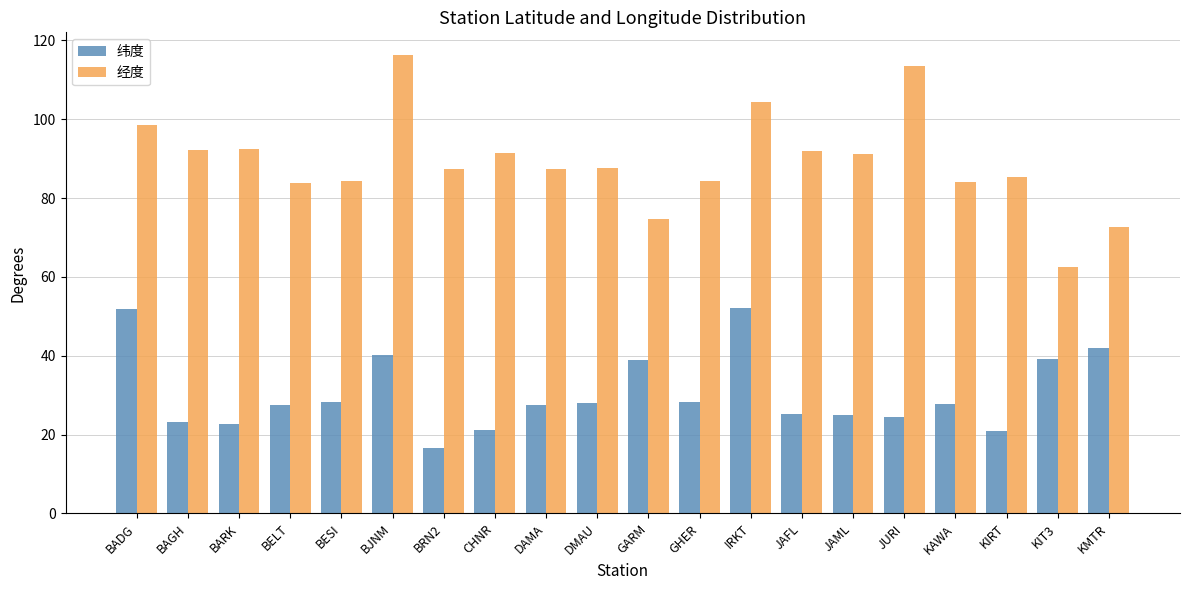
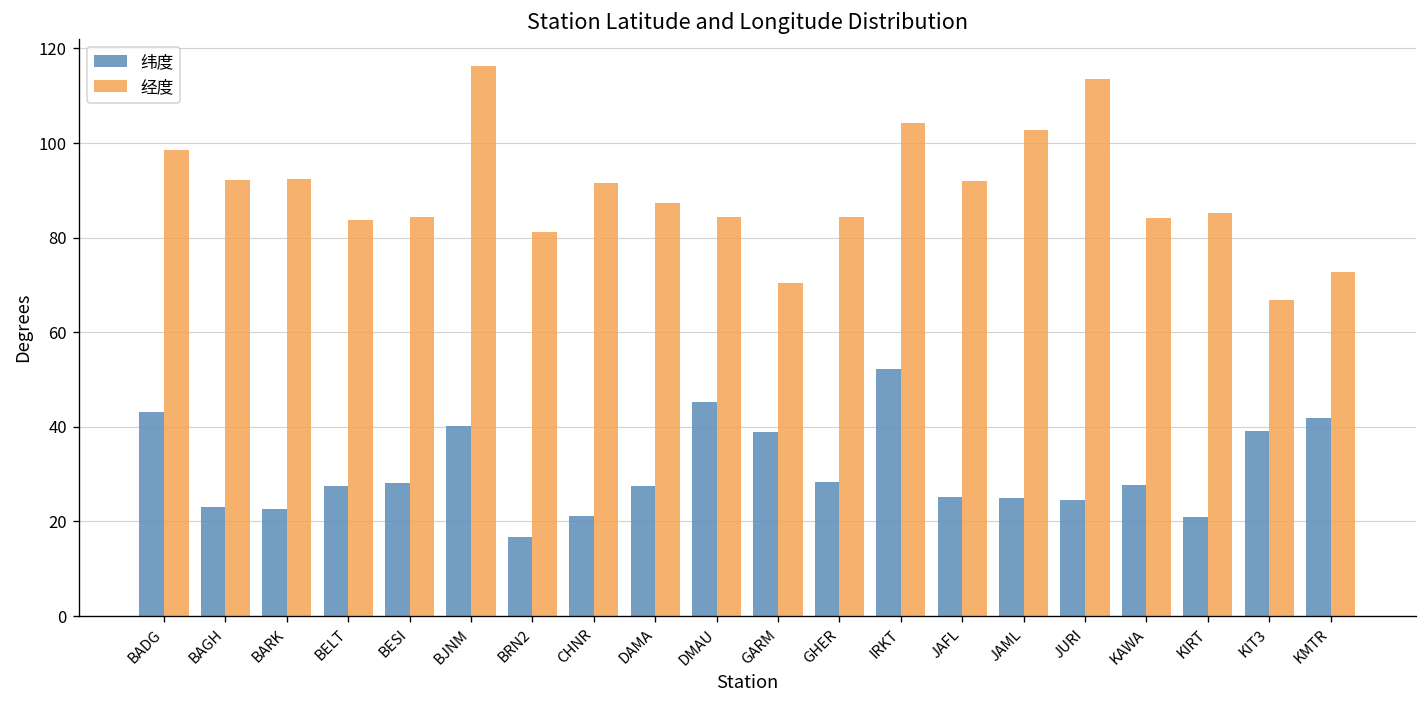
纬度, BADG: 52 -> 43
经度, BRN2: 87 -> 81
纬度, DMAU: 28 -> 45
经度, DMAU: 88 -> 84
经度, GARM: 75 -> 70
经度, JAML: 91 -> 103
经度, KIT3: 62 -> 67
